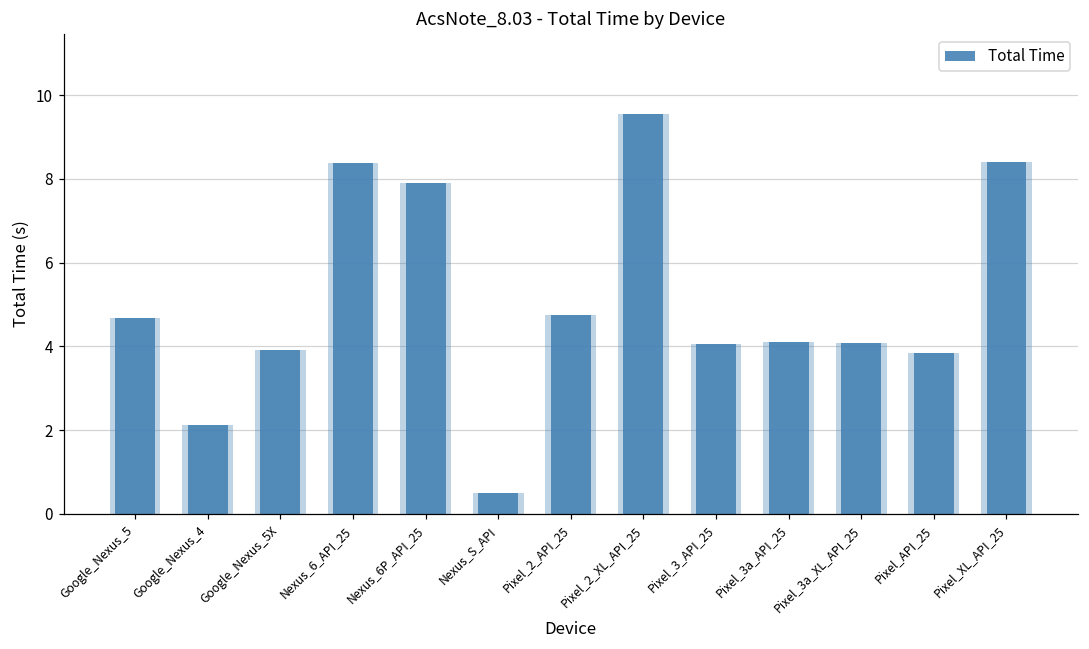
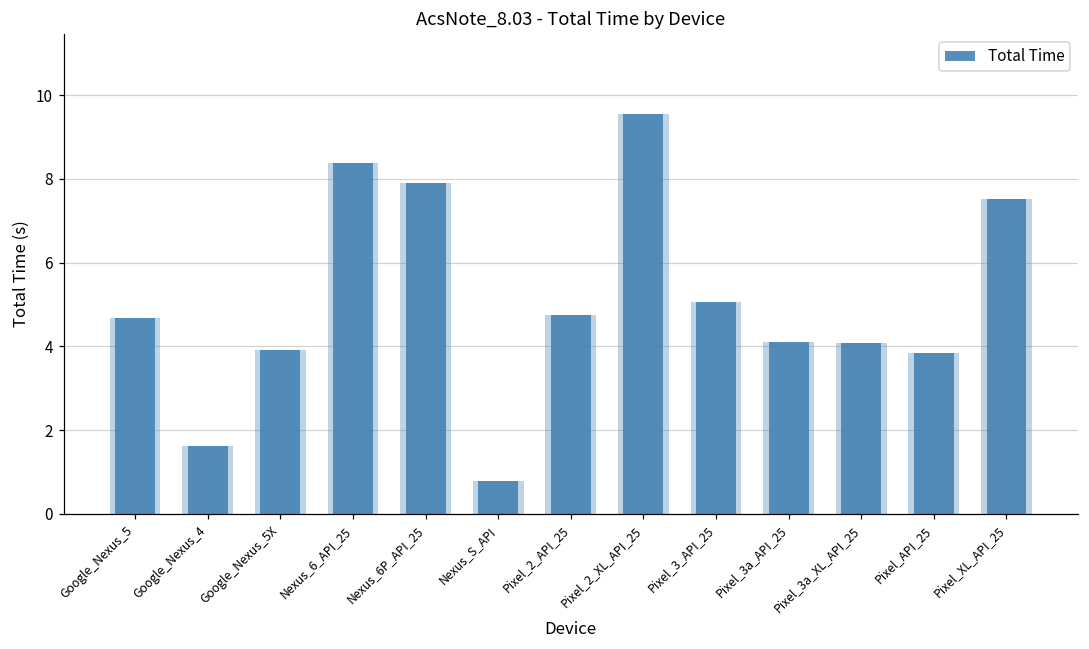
Google_Nexus_4: 2.1 -> 1.6
Nexus_S_API: 0.5 -> 0.8
Pixel_3_API_25: 4.1 -> 5.1
Pixel_XL_API_25: 8.4 -> 7.5
